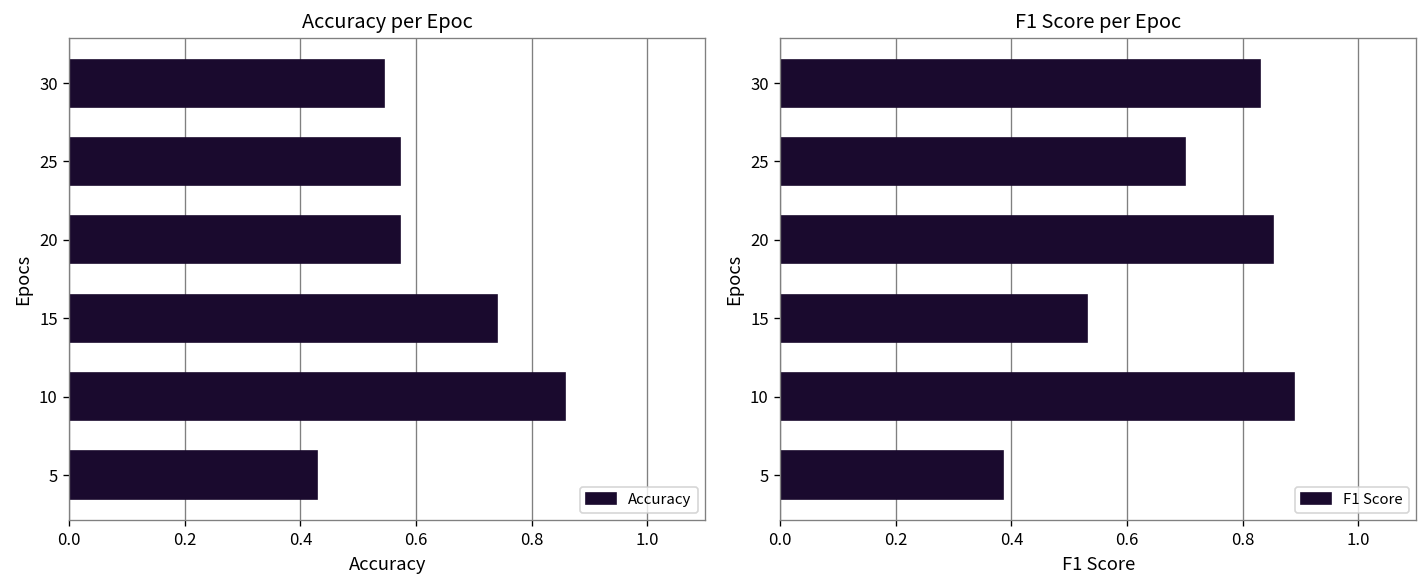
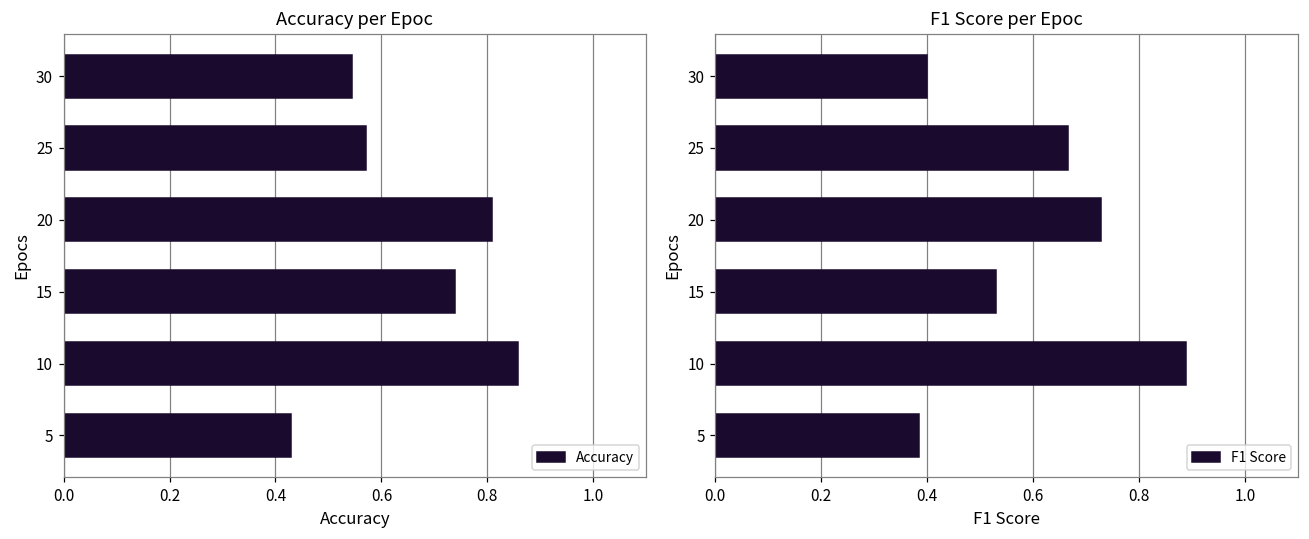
Accuracy per Epoc, 20: 0.57 -> 0.81
F1 Score per Epoc, 30: 0.83 -> 0.40
F1 Score per Epoc, 25: 0.70 -> 0.67
F1 Score per Epoc, 20: 0.85 -> 0.73
